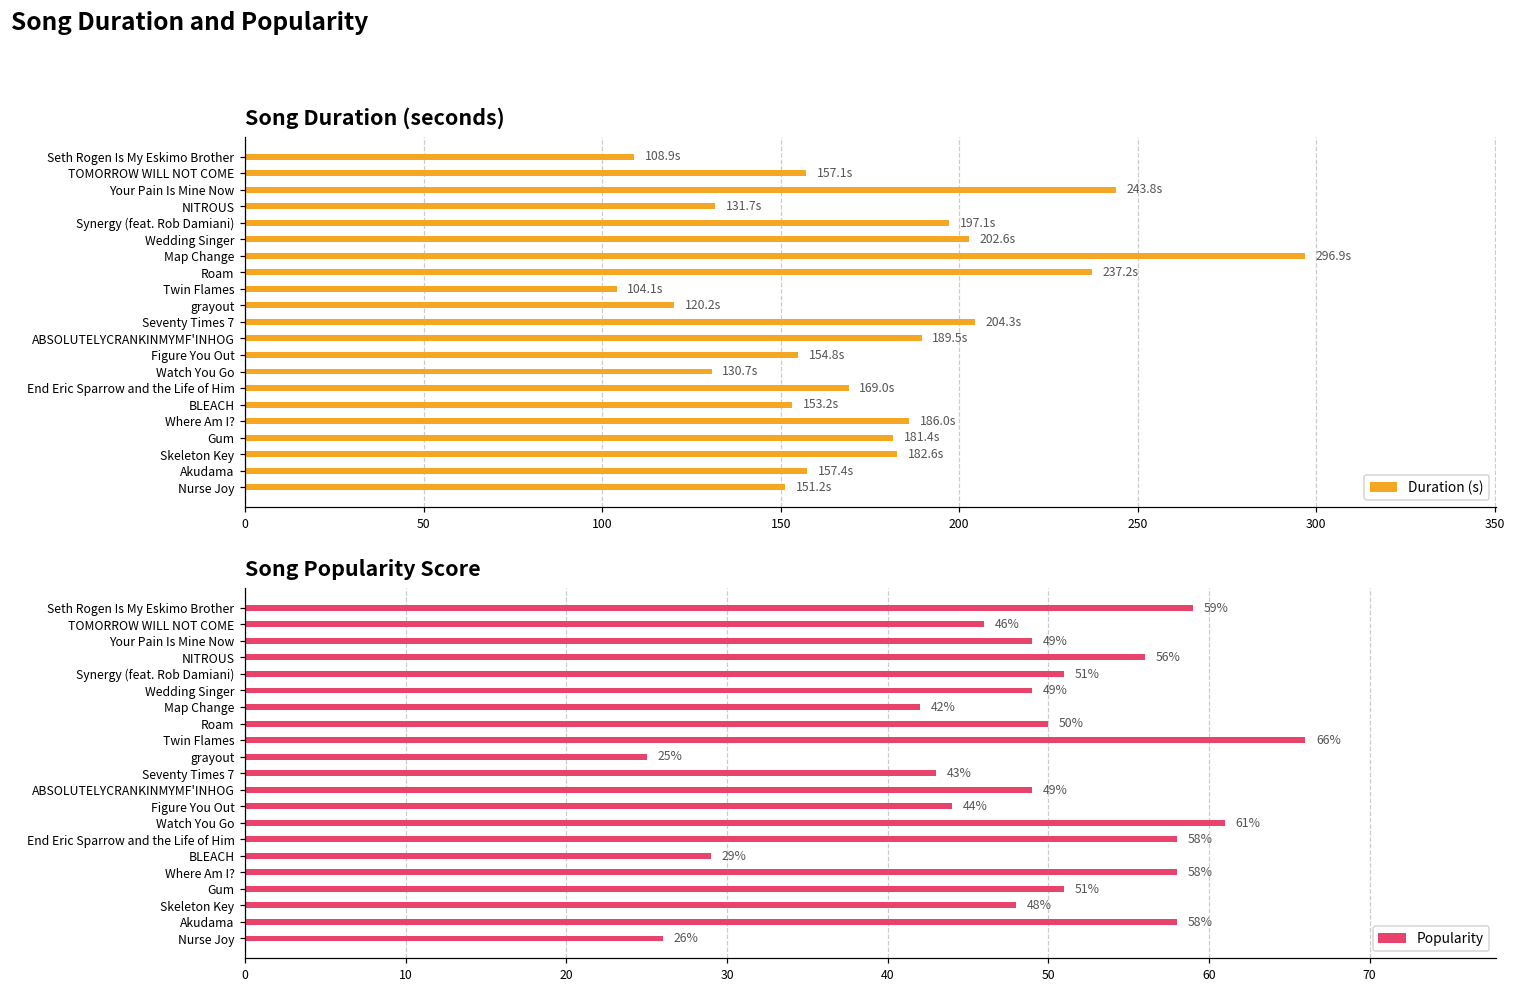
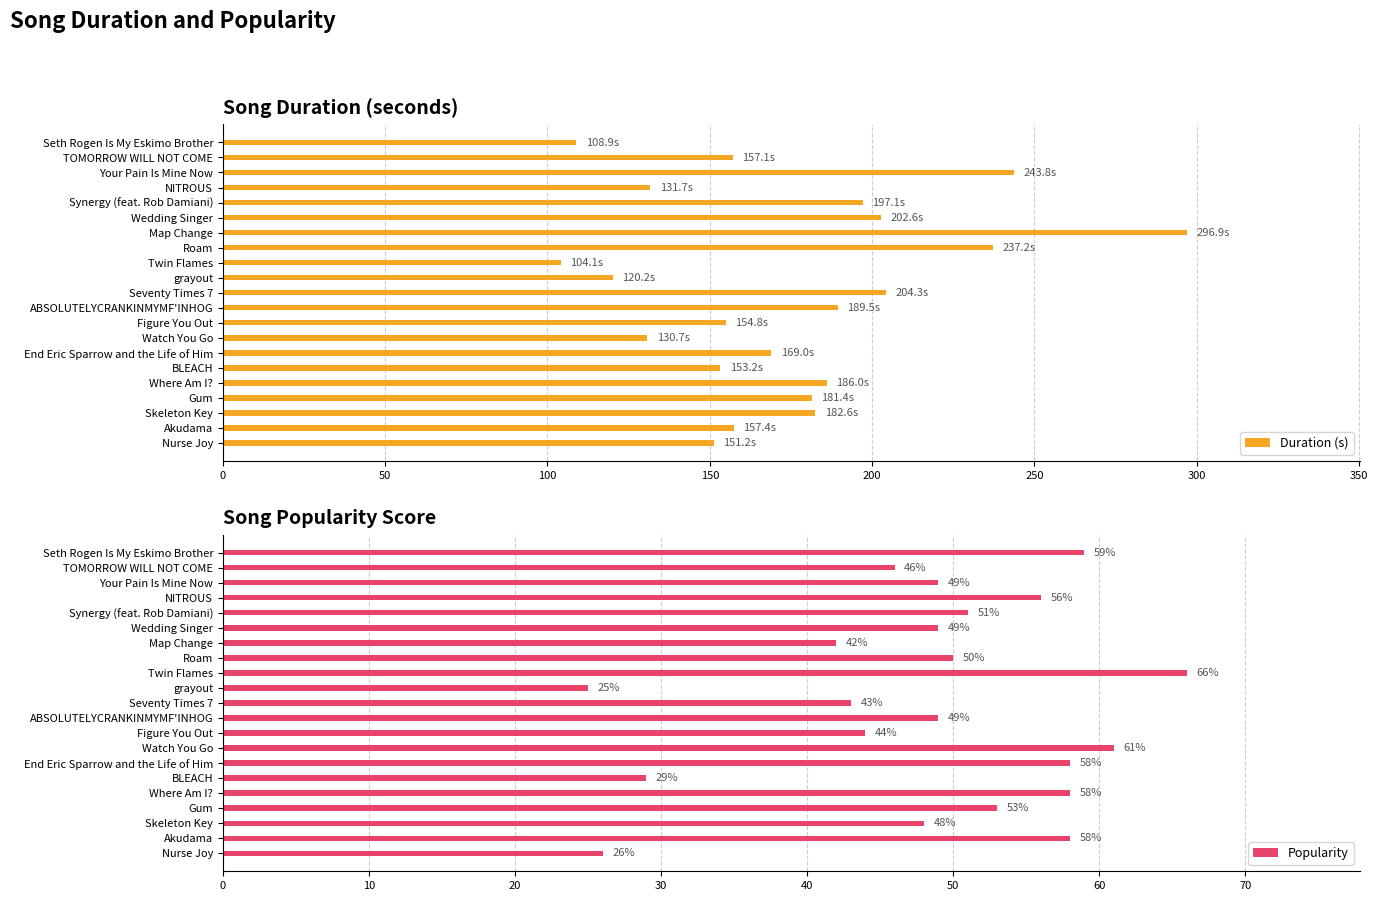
Song Popularity Score, Gum: 51% -> 53%
